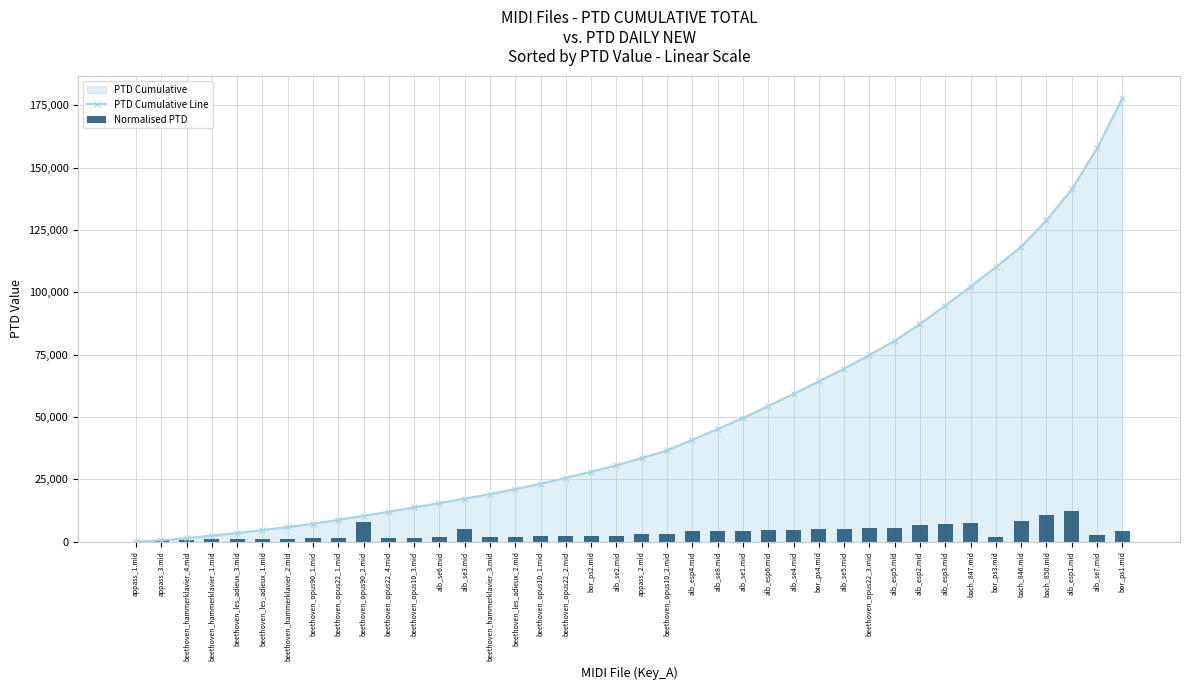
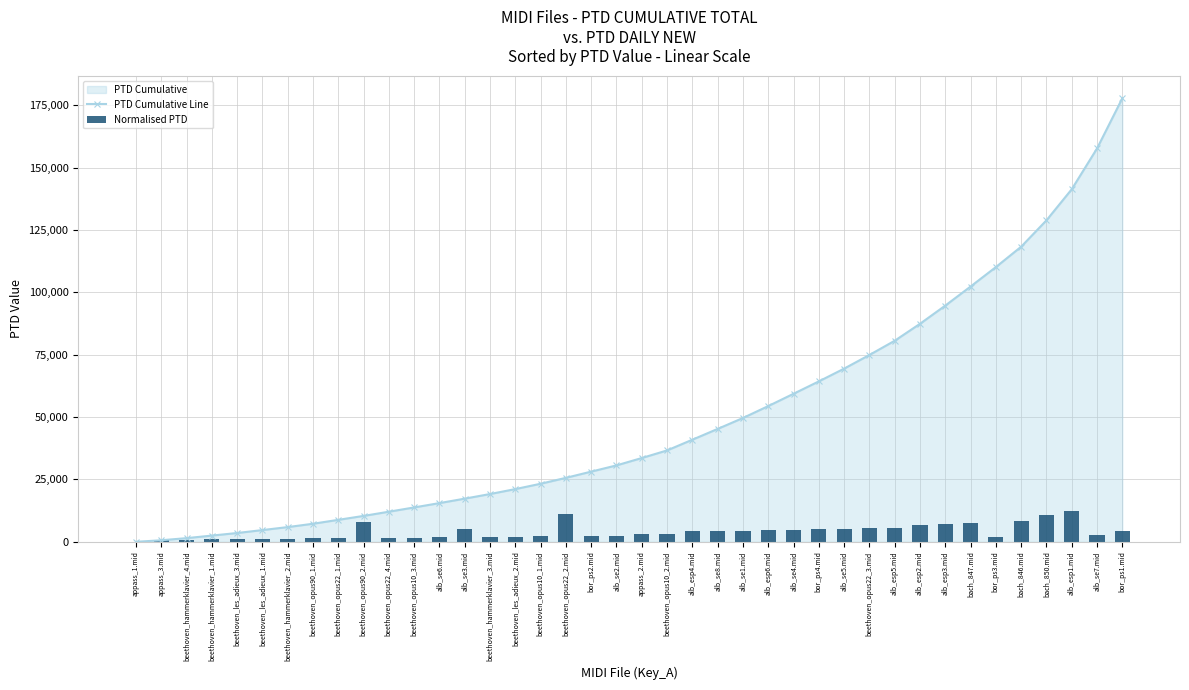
Normalised PTD, beethoven_opus22_2.mid: 2,000 -> 11,000
